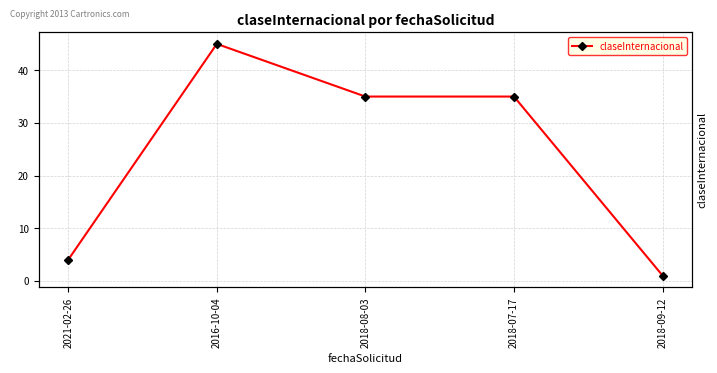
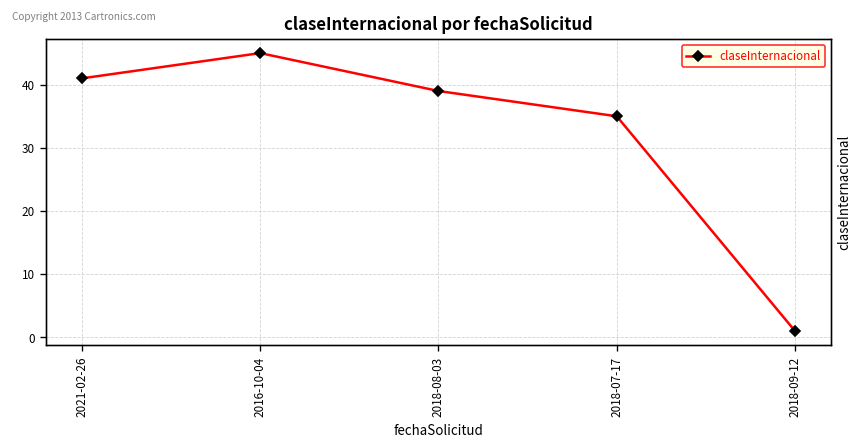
2021-02-26: 4 -> 41
2018-08-03: 35 -> 39
